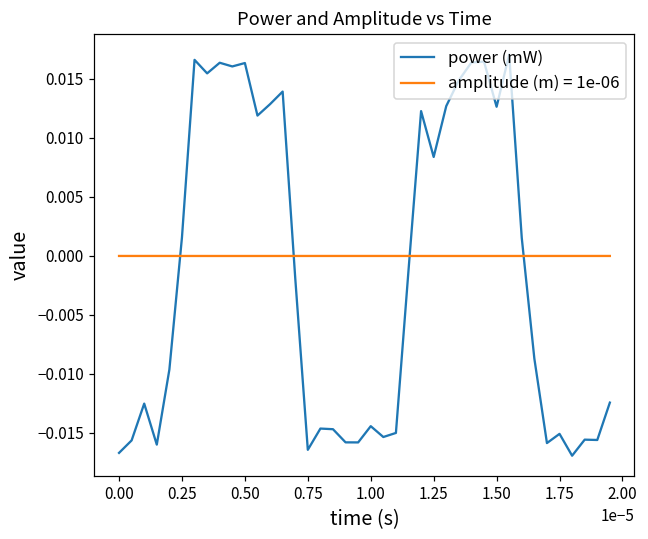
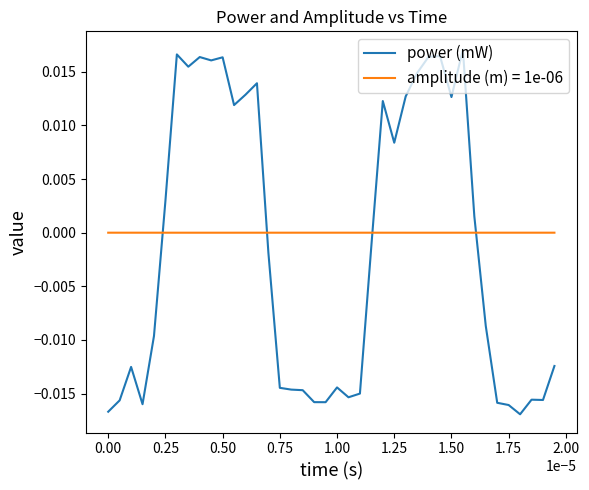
power (mW), 0.25: 0.0016 -> 0.0030
power (mW), 0.75: -0.0164 -> -0.0145
power (mW), 1.75: -0.0151 -> -0.0161
